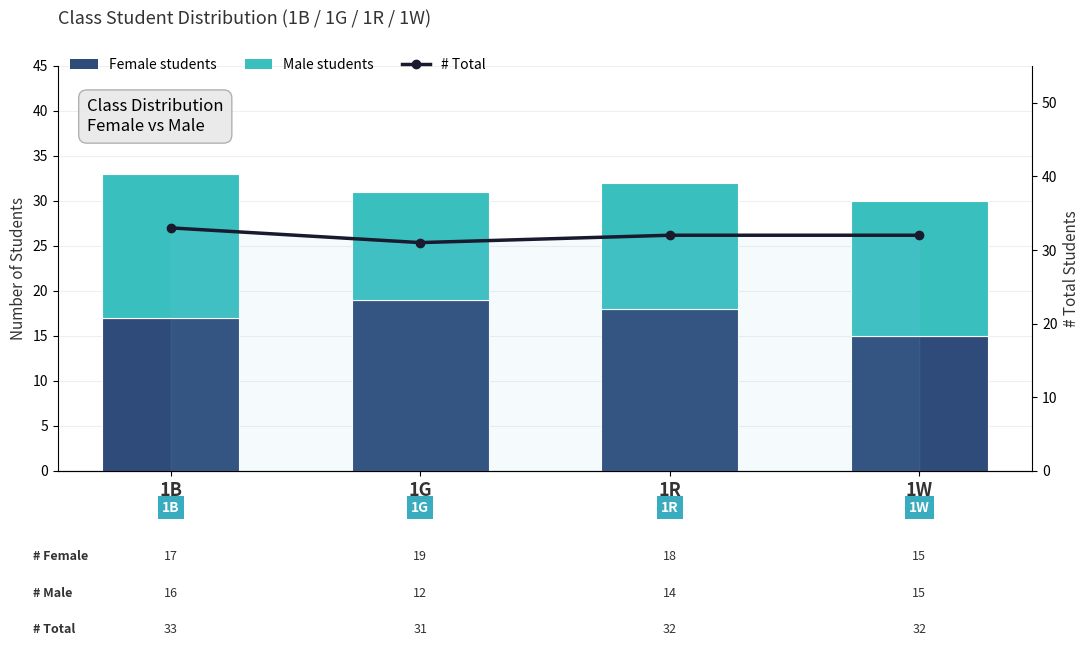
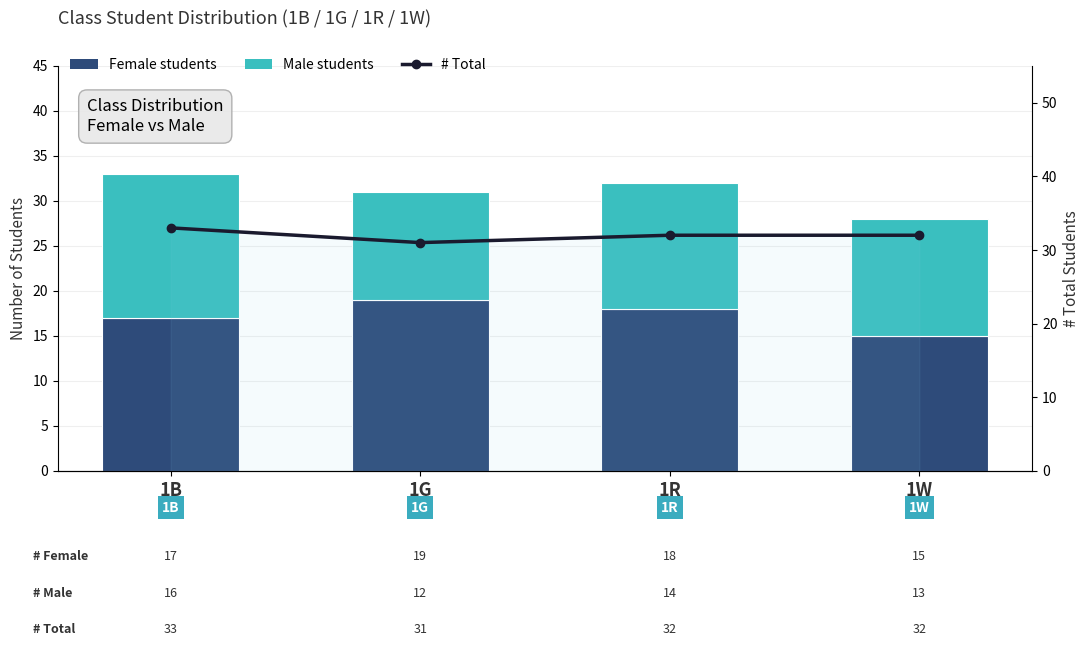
Male students, 1W: 15 -> 13
